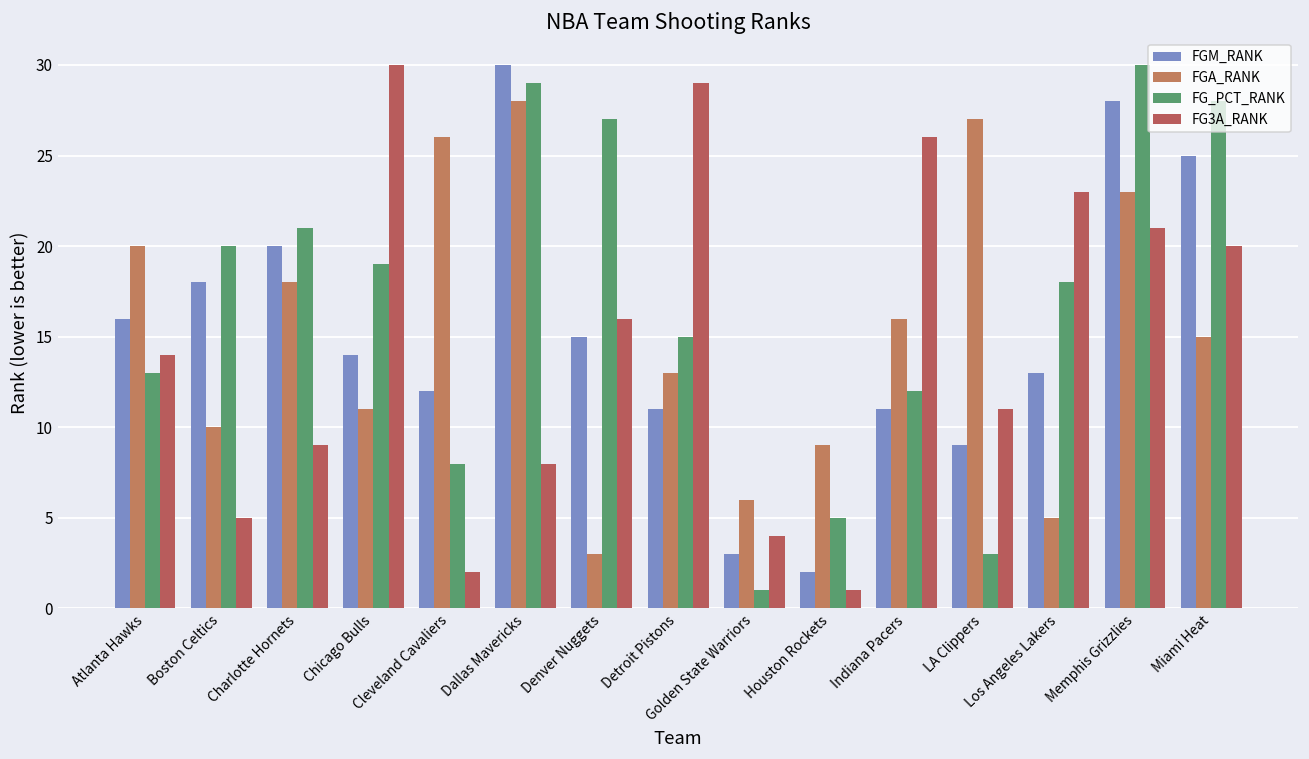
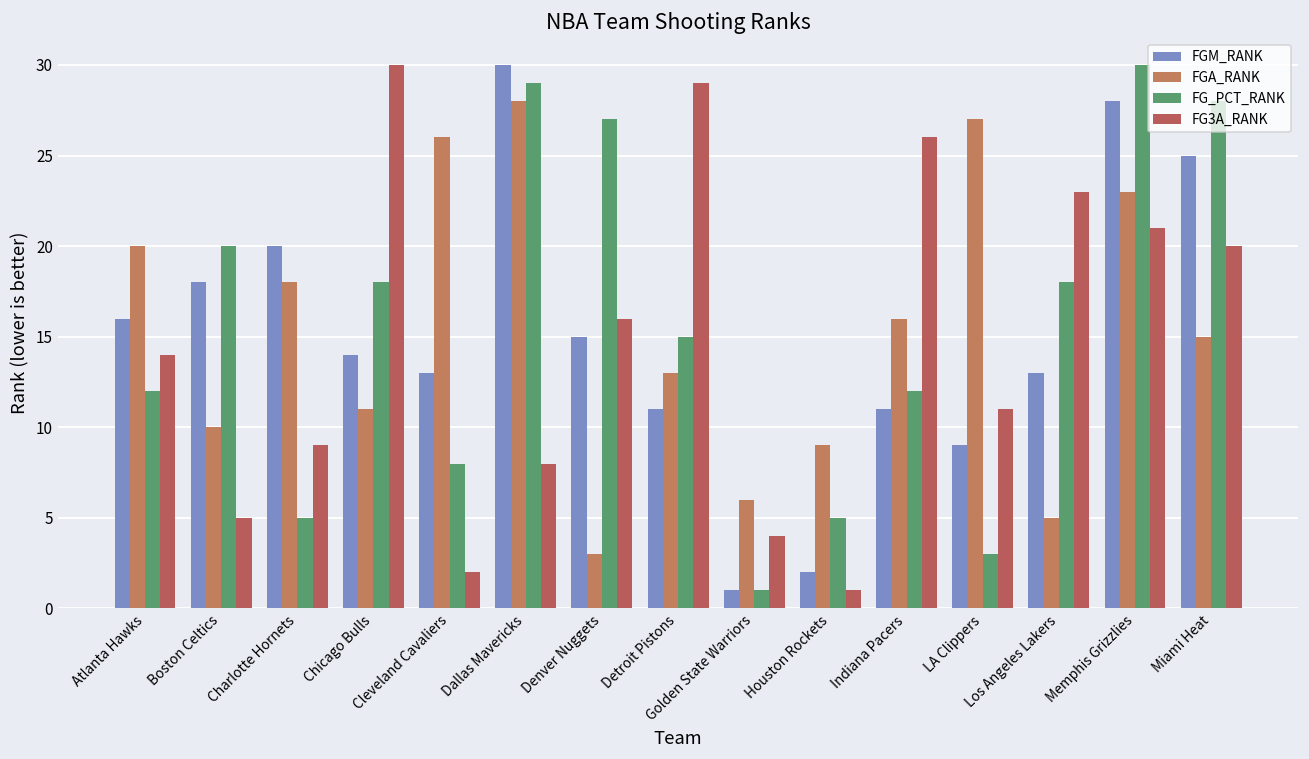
FG_PCT_RANK, Atlanta Hawks: 13 -> 12
FG_PCT_RANK, Charlotte Hornets: 21 -> 5
FG_PCT_RANK, Chicago Bulls: 19 -> 18
FGM_RANK, Cleveland Cavaliers: 12 -> 13
FGM_RANK, Golden State Warriors: 3 -> 1
